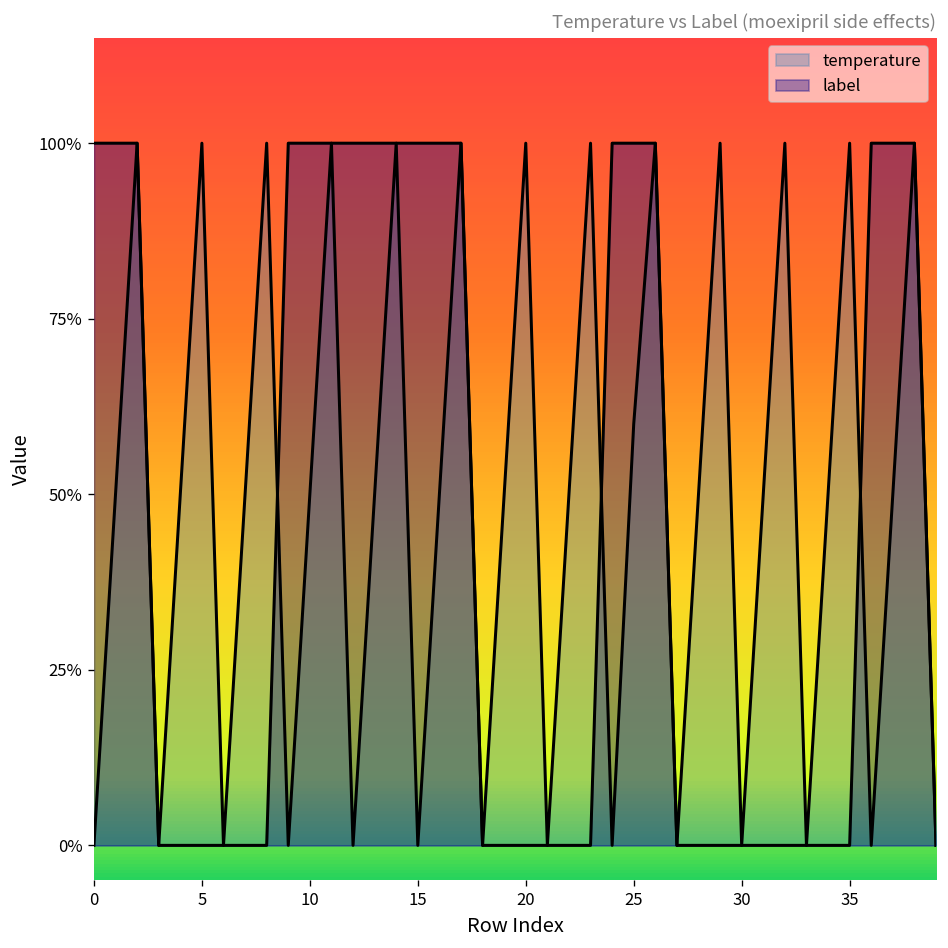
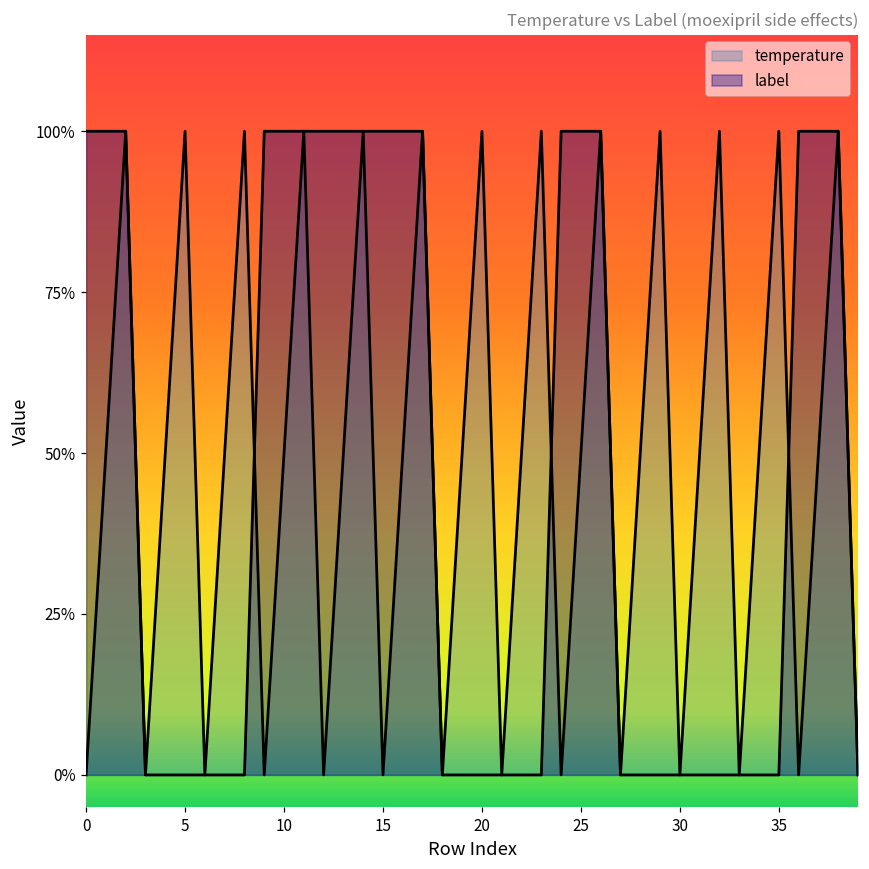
temperature, 25: 60% -> 50%
